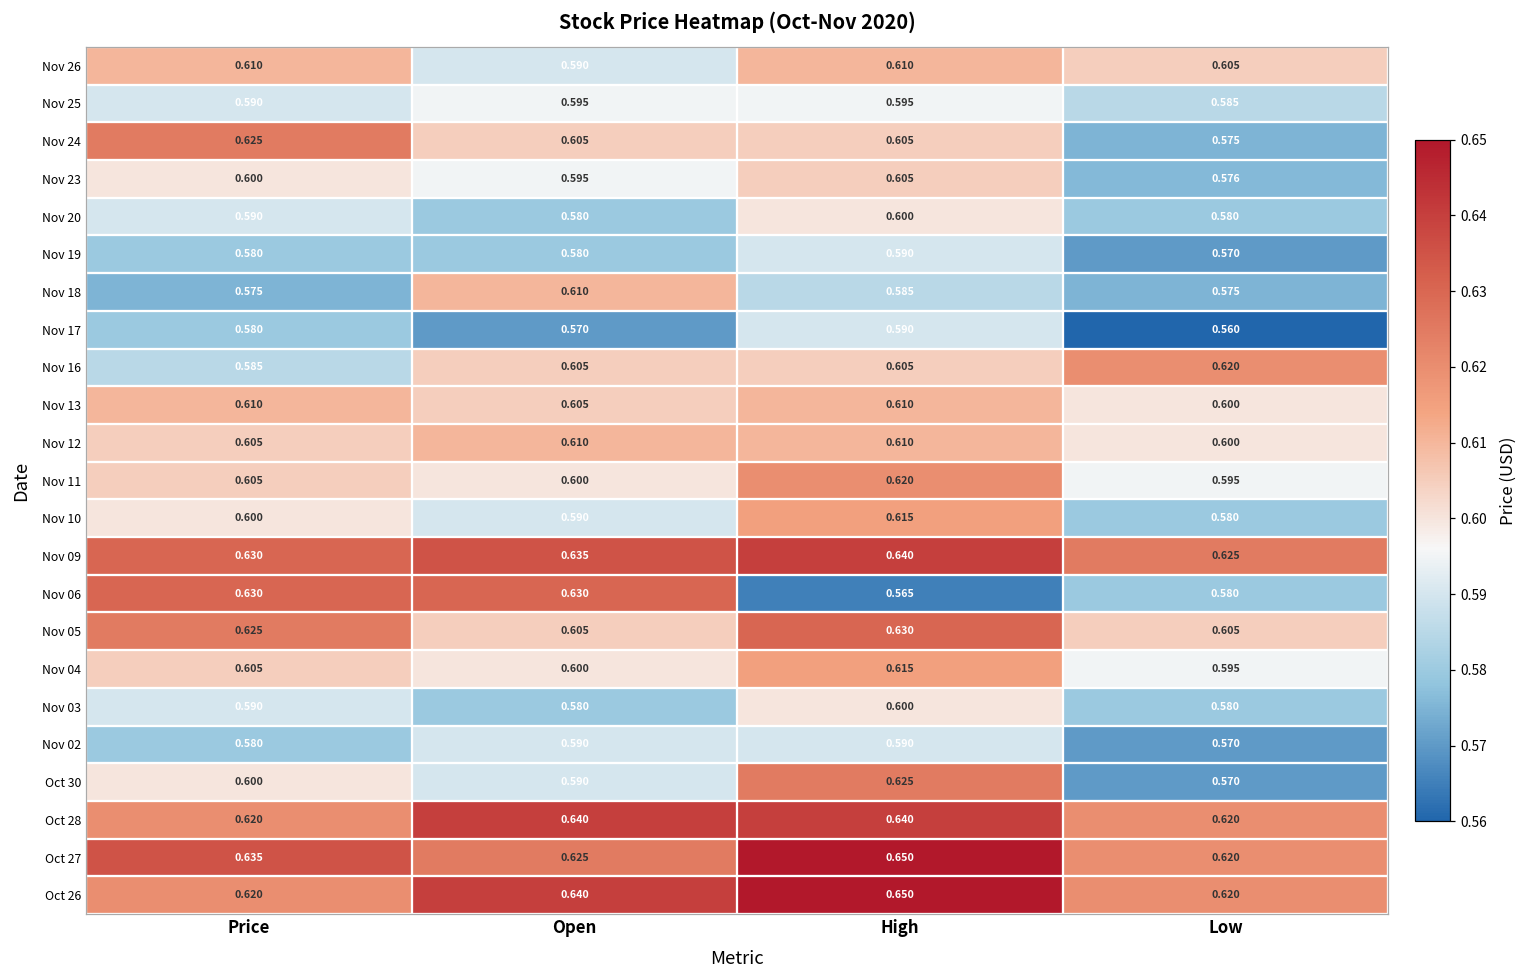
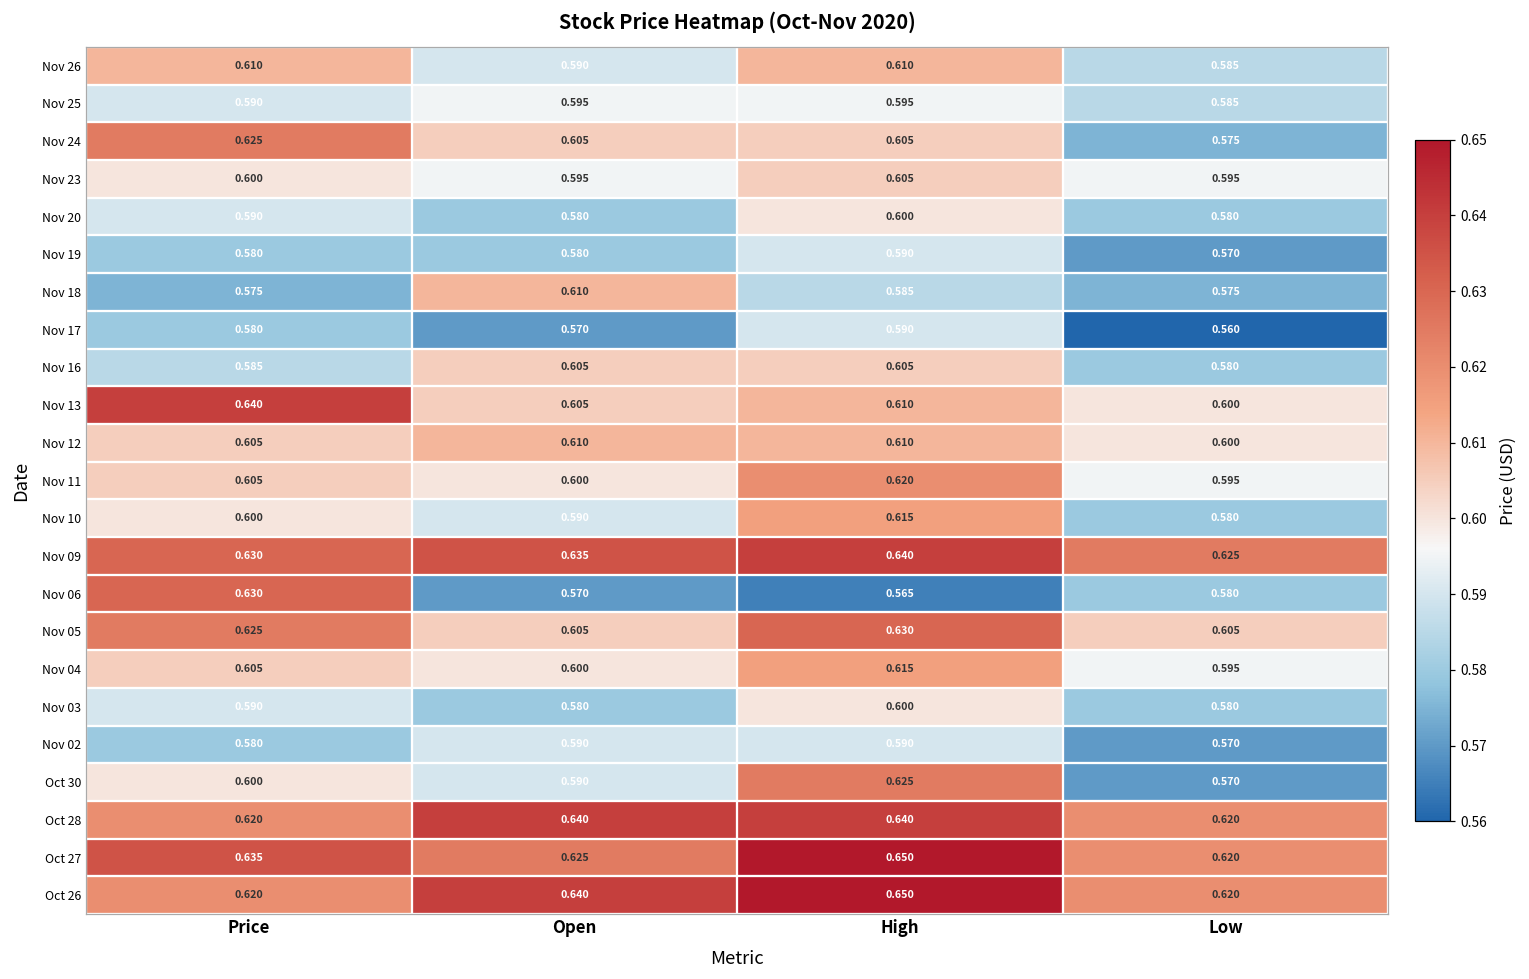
Nov 26, Low: 0.605 -> 0.585
Nov 23, Low: 0.576 -> 0.595
Nov 16, Low: 0.620 -> 0.580
Nov 13, Price: 0.610 -> 0.640
Nov 06, Open: 0.630 -> 0.570
